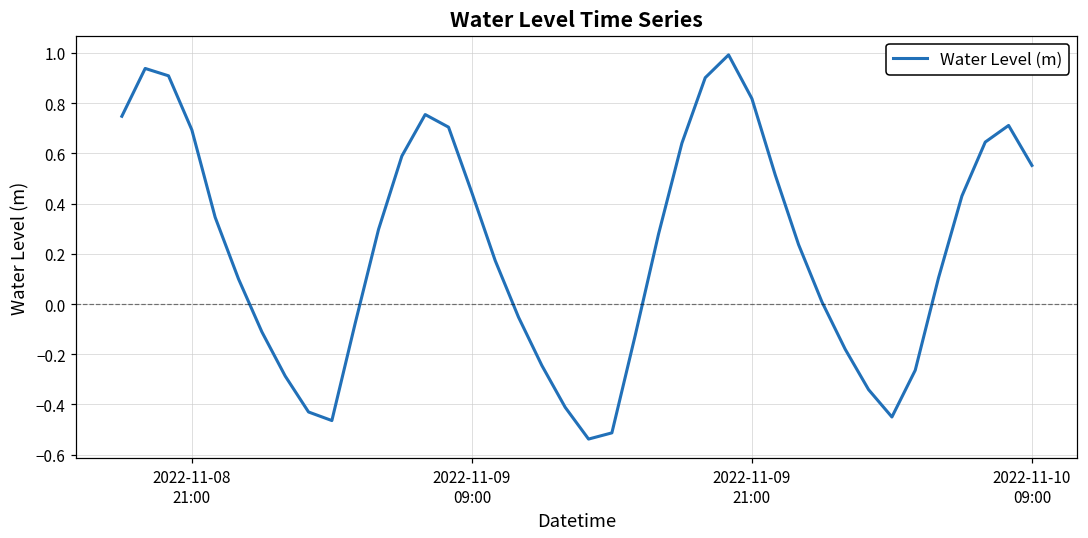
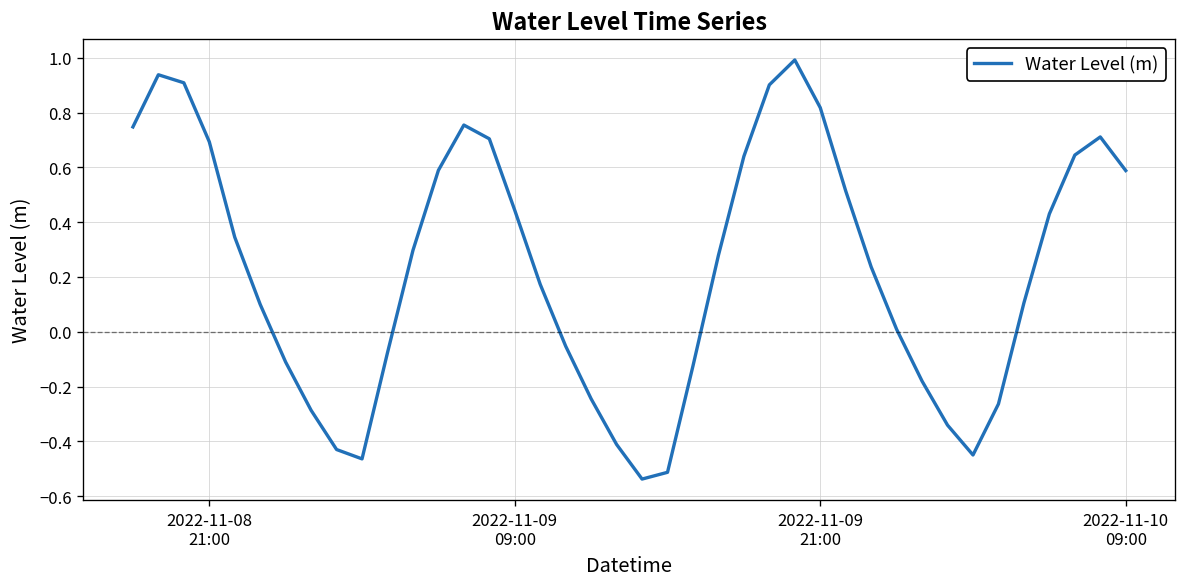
2022-11-10 09:00: 0.55 -> 0.59
